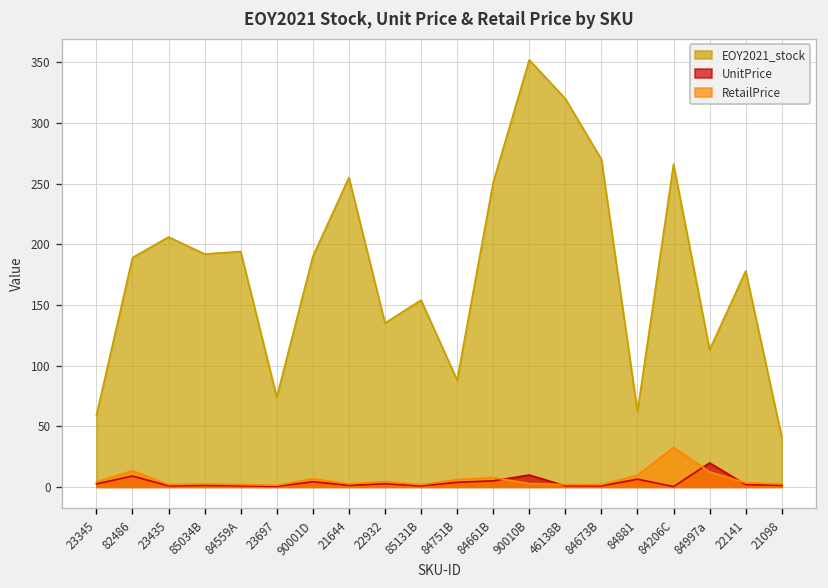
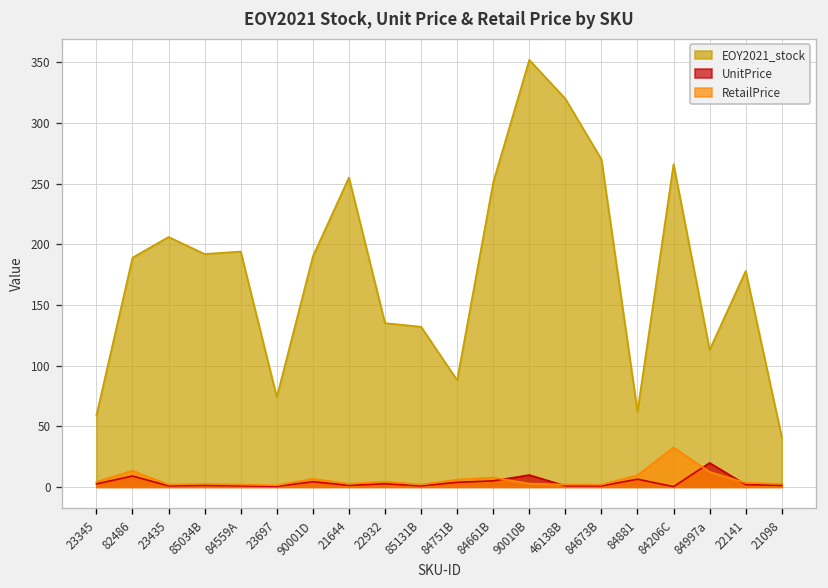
EOY2021_stock, 85131B: 154 -> 132
